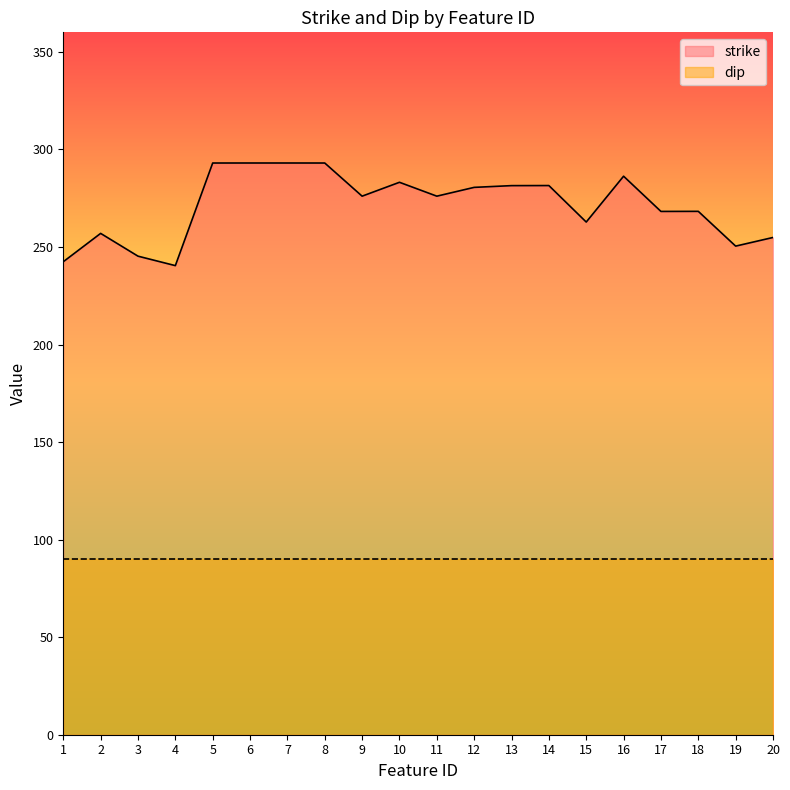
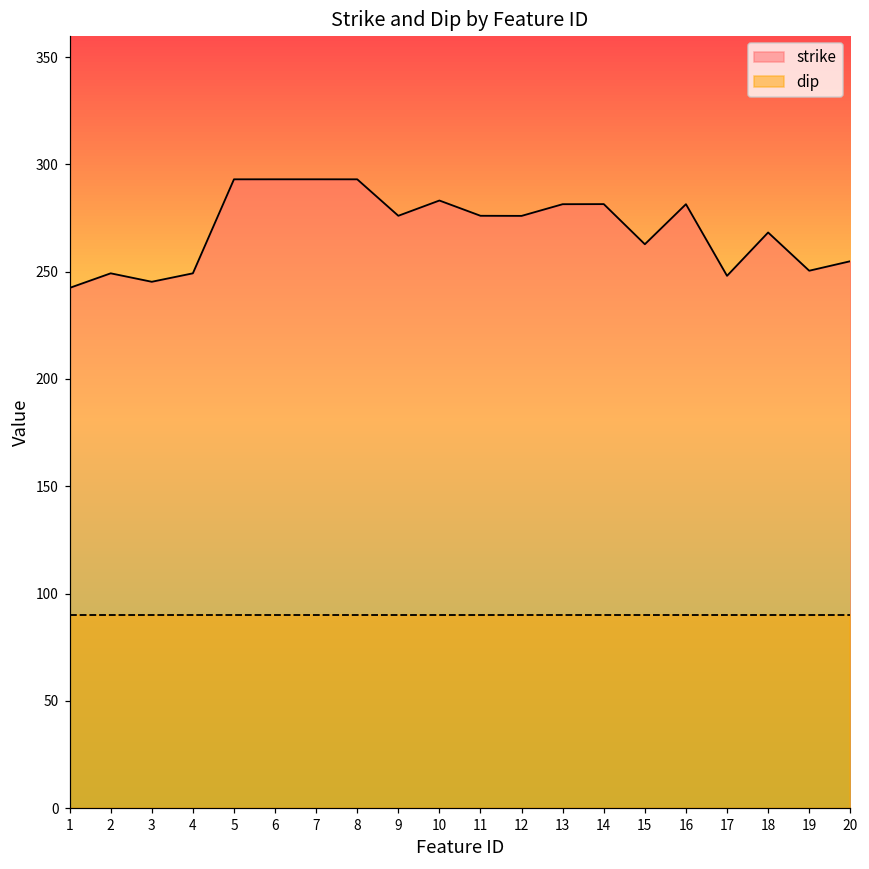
strike, 2: 257 -> 249
strike, 4: 240 -> 249
strike, 12: 281 -> 276
strike, 16: 286 -> 281
strike, 17: 268 -> 248
